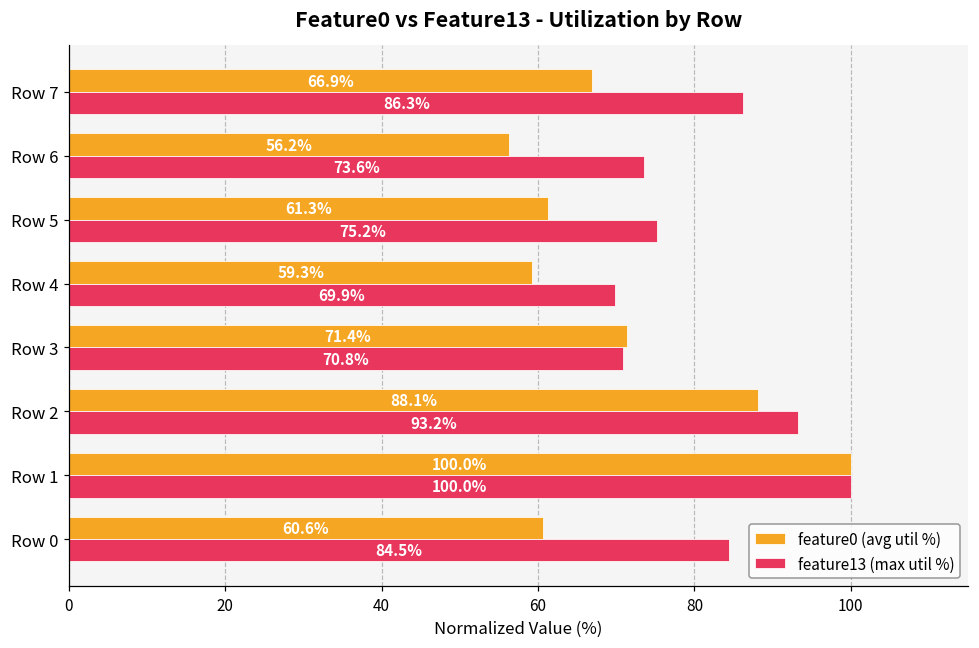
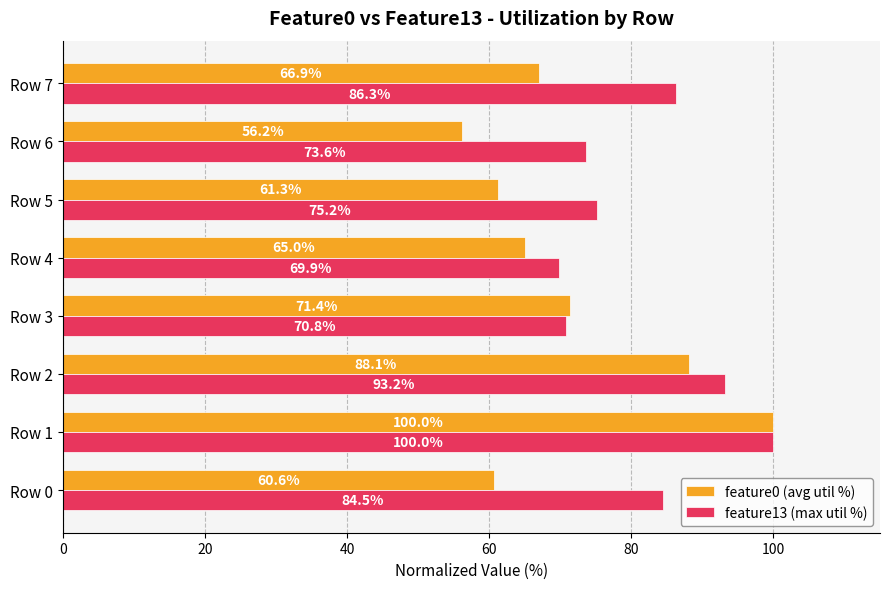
feature0 (avg util %), Row 4: 59.3% -> 65.0%
